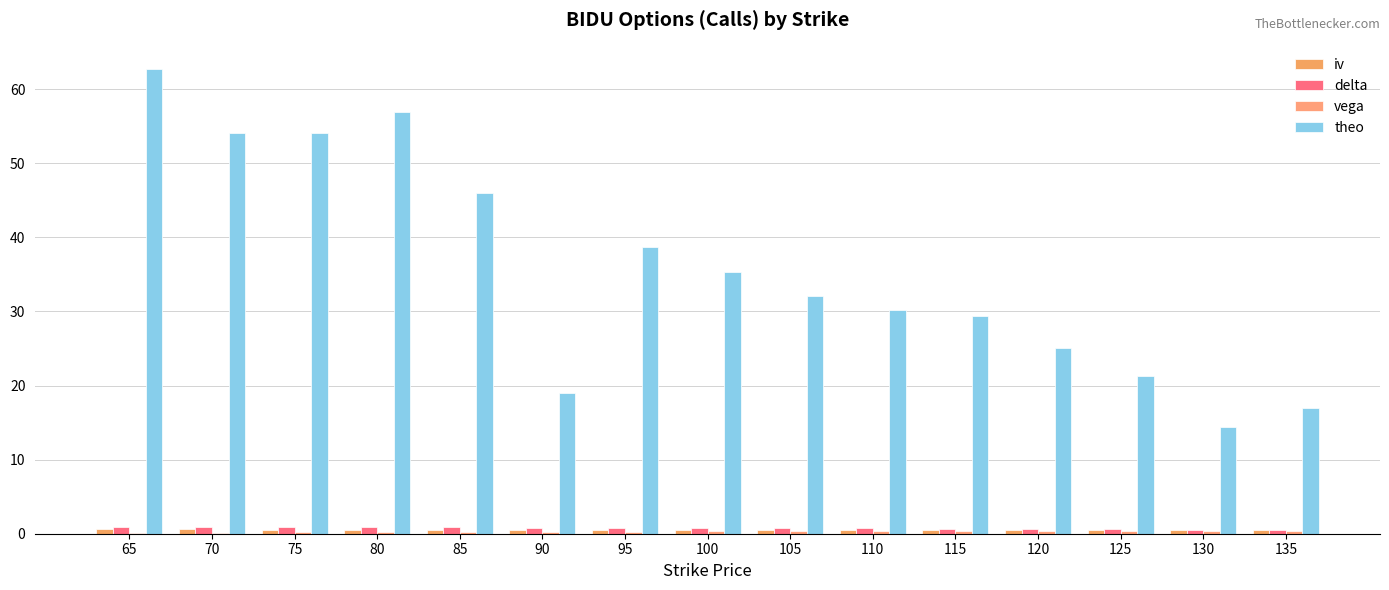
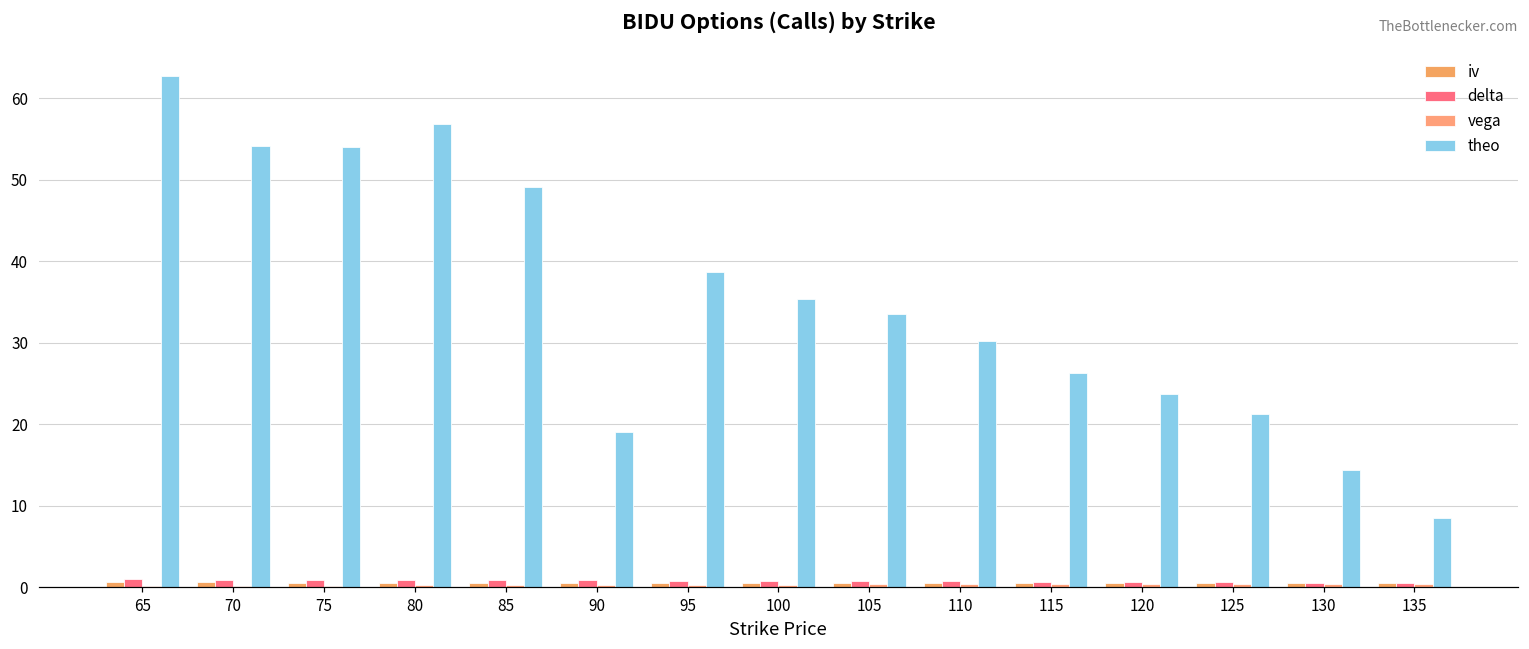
theo, 85: 46 -> 49
theo, 105: 32 -> 34
theo, 115: 29 -> 26
theo, 120: 25 -> 24
theo, 135: 17 -> 8
